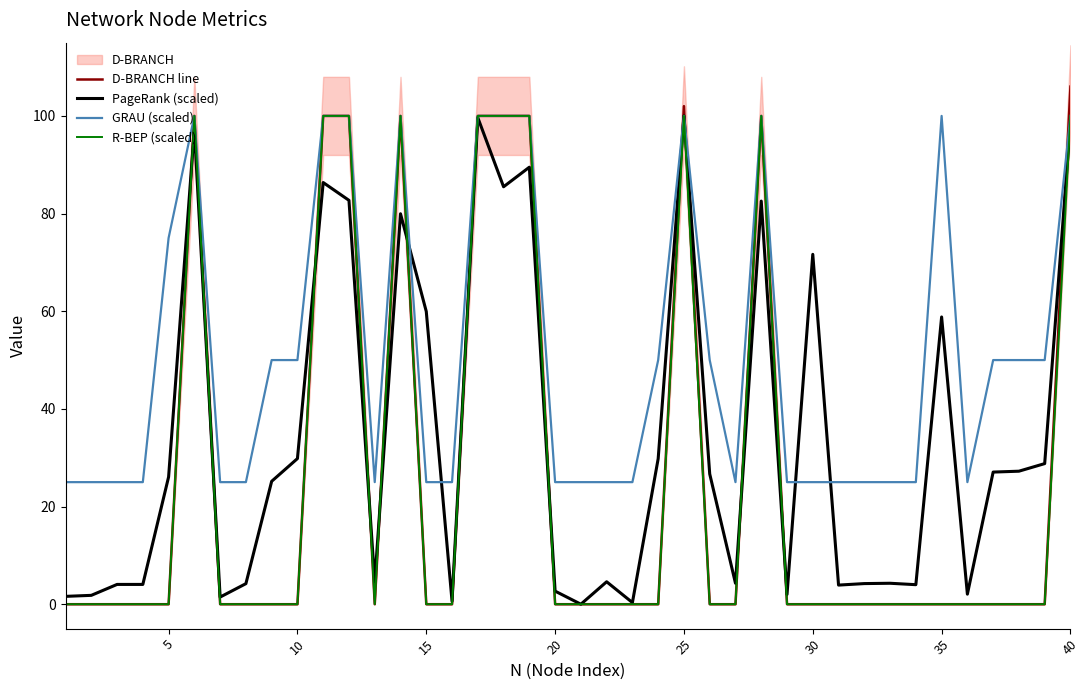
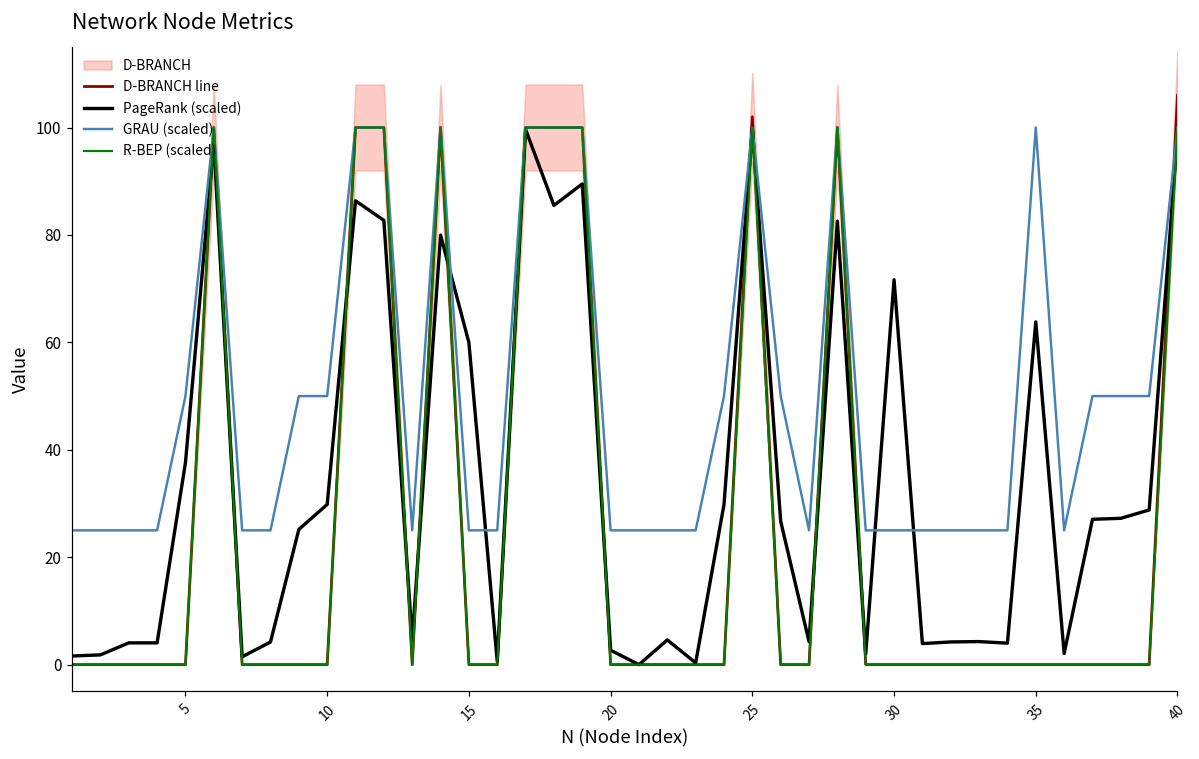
PageRank (scaled), 5: 26 -> 38
GRAU (scaled), 5: 75 -> 50
PageRank (scaled), 35: 59 -> 64
